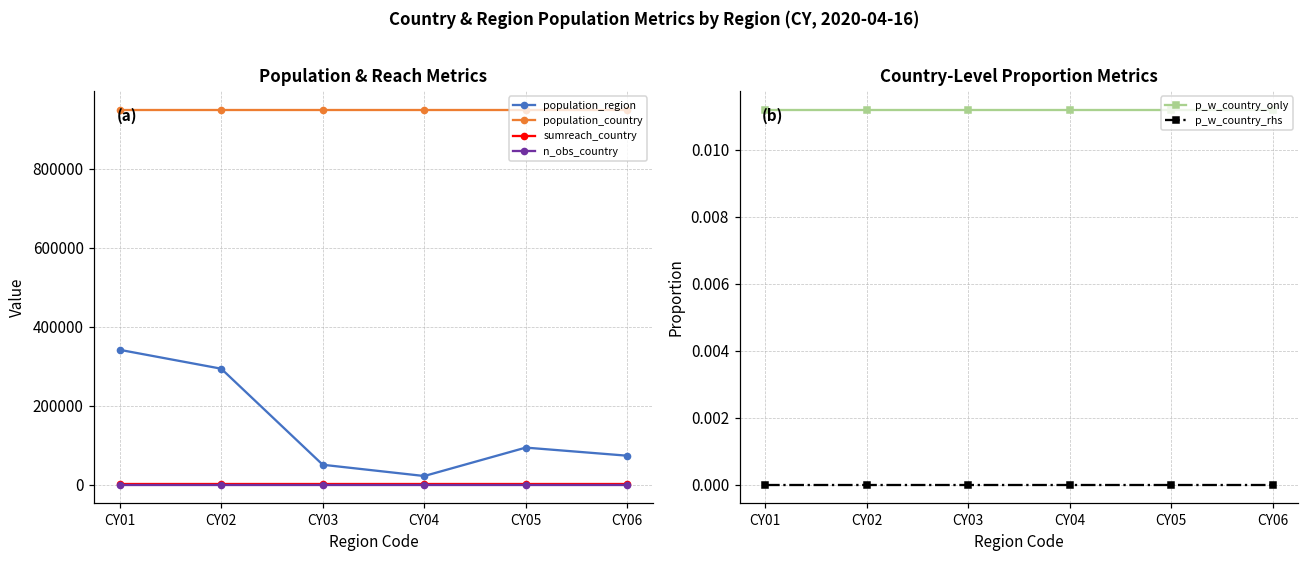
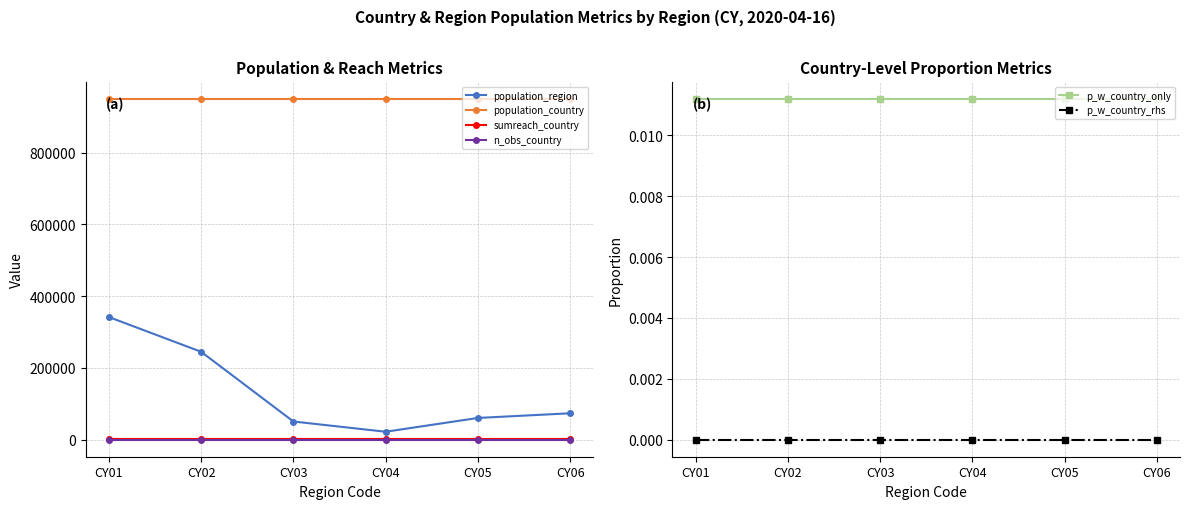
Population & Reach Metrics, population_region, CY02: 290000 -> 240000
Population & Reach Metrics, population_region, CY05: 90000 -> 60000
